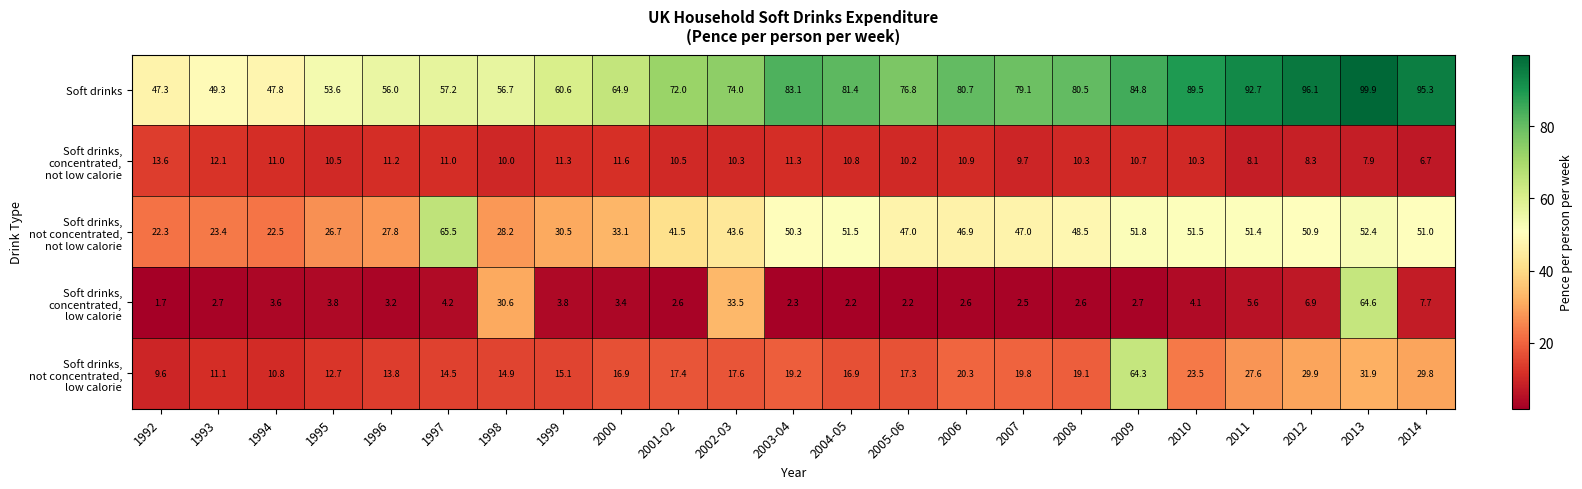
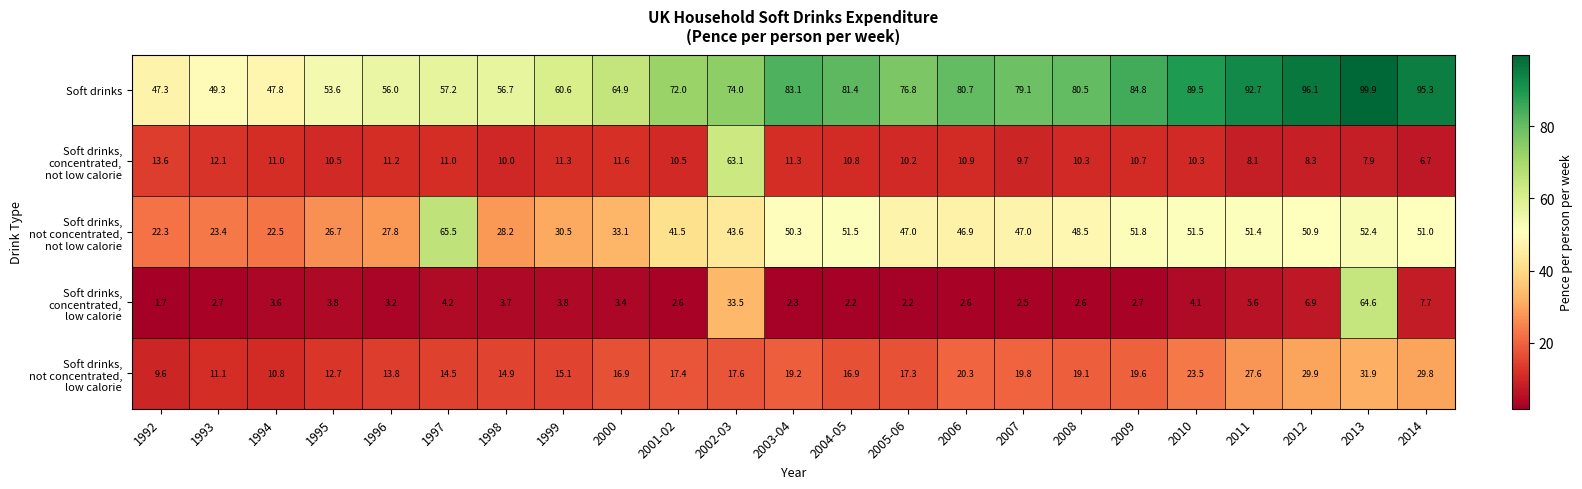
Soft drinks, concentrated, not low calorie, 2002-03: 10.3 -> 63.1
Soft drinks, concentrated, low calorie, 1998: 30.6 -> 3.7
Soft drinks, not concentrated, low calorie, 2009: 64.3 -> 19.6
